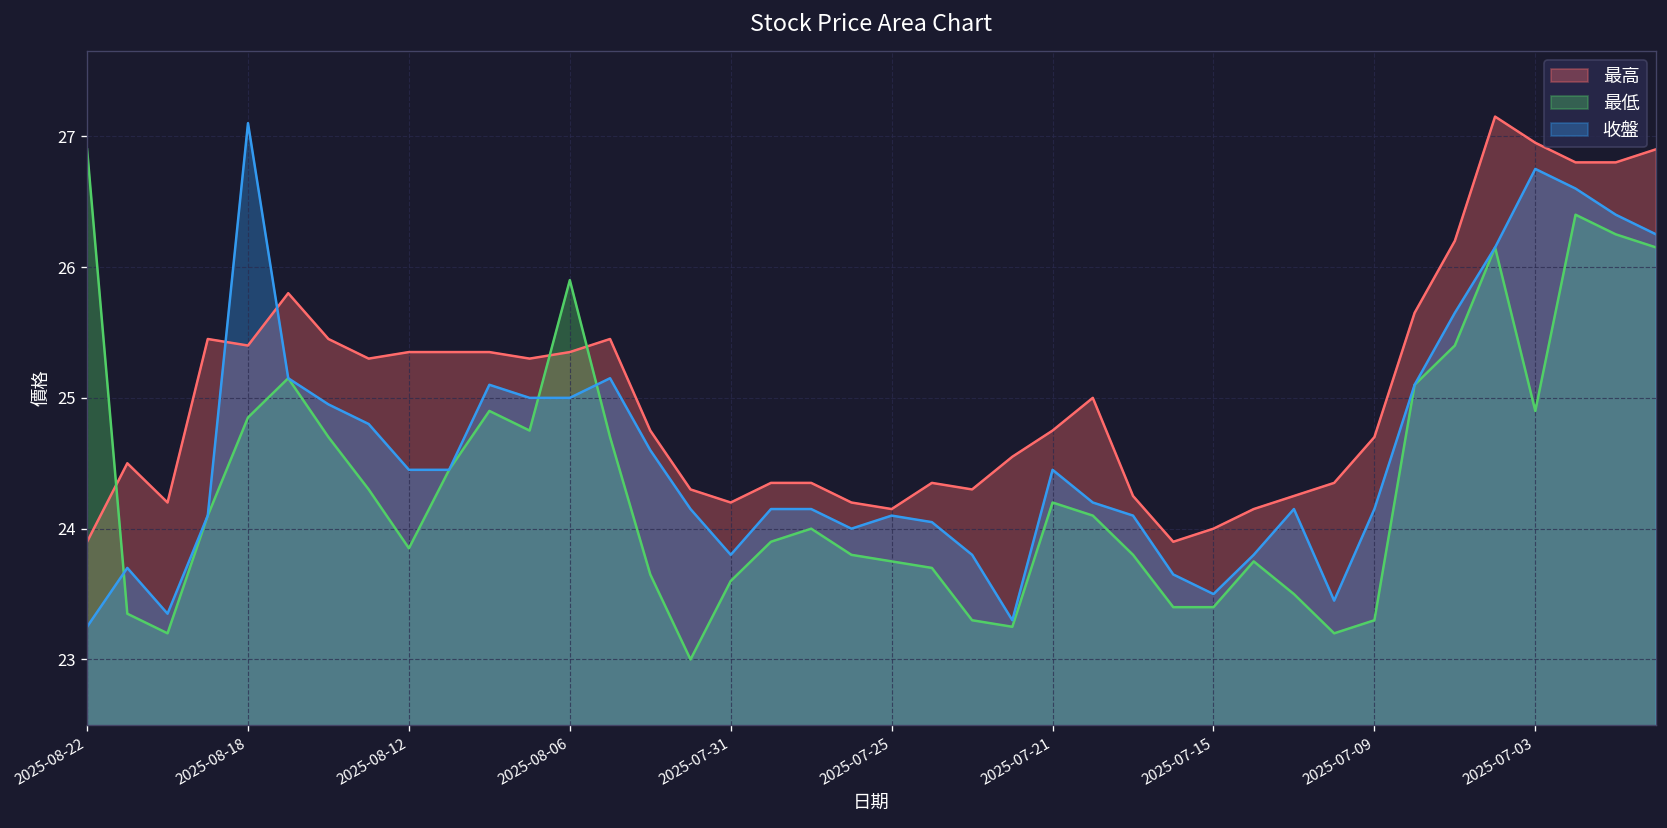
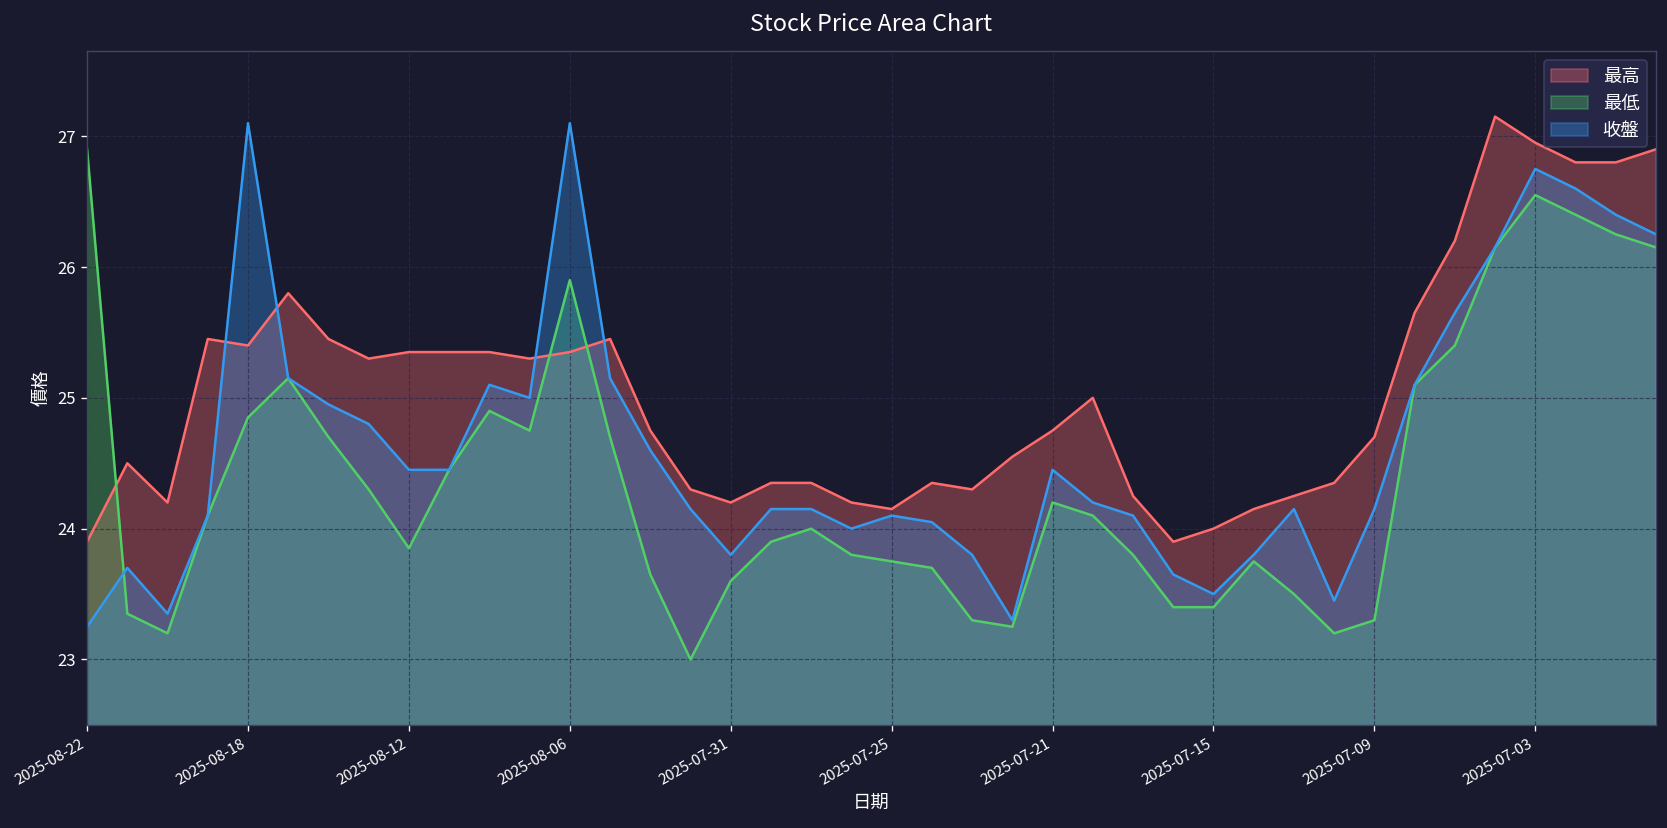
收盤, 2025-08-06: 25.0 -> 27.1
最低, 2025-07-03: 24.90 -> 26.55
